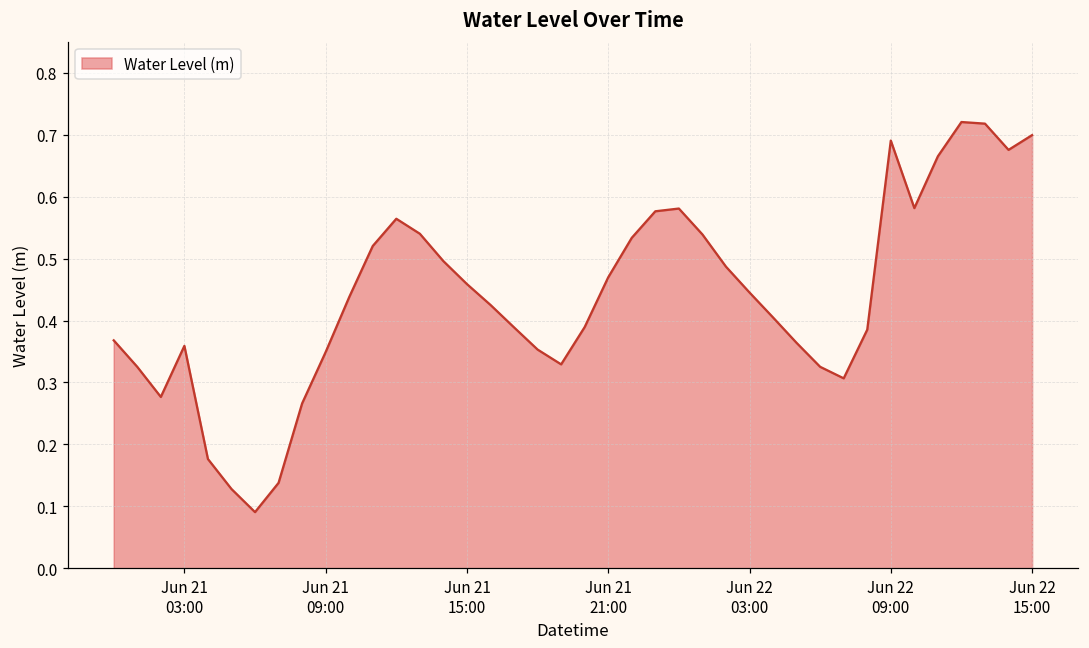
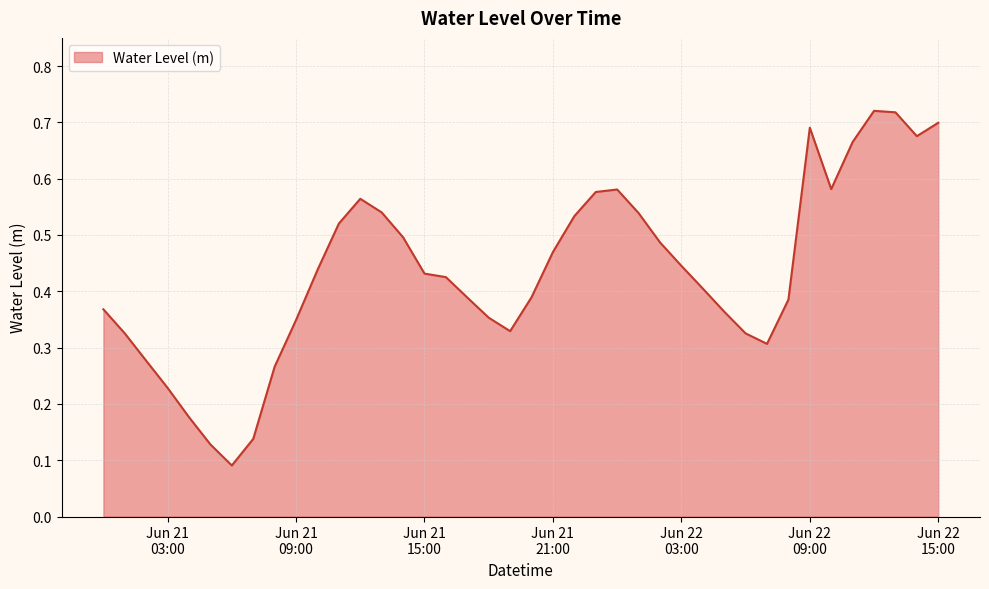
Jun 21 03:00: 0.36 -> 0.23
Jun 21 15:00: 0.46 -> 0.43
